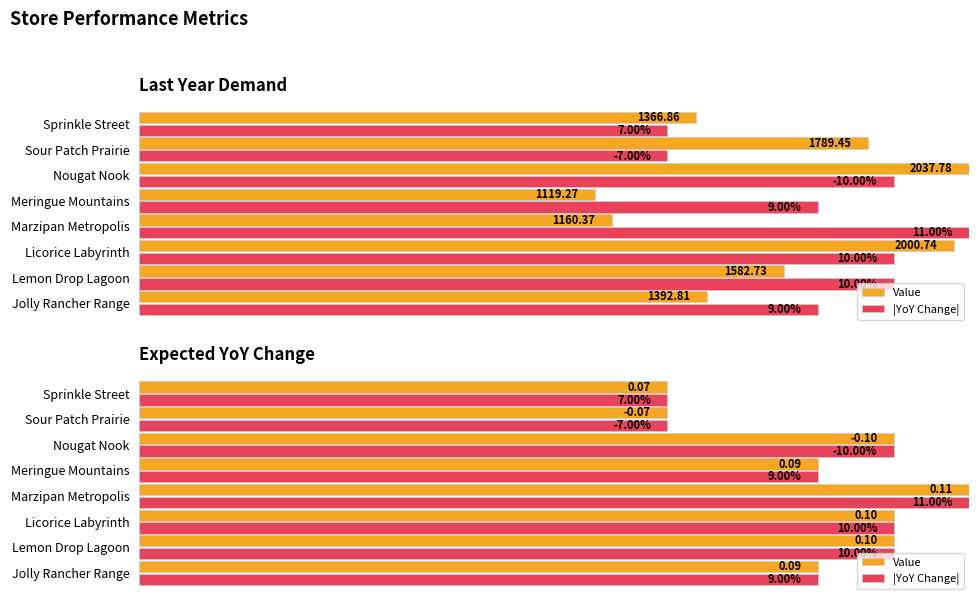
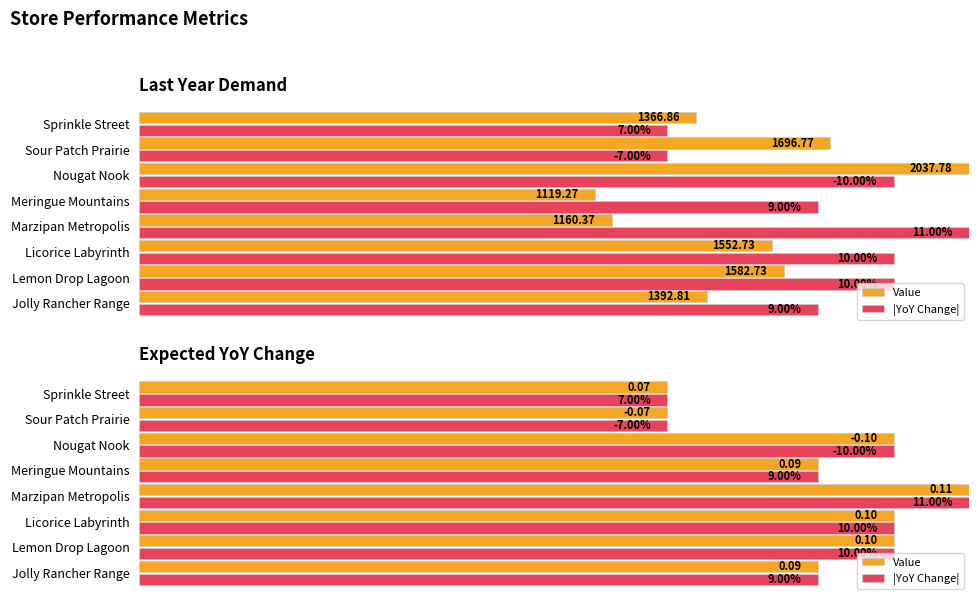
Last Year Demand, Value, Sour Patch Prairie: 1789.45 -> 1696.77
Last Year Demand, Value, Licorice Labyrinth: 2000.74 -> 1552.73
